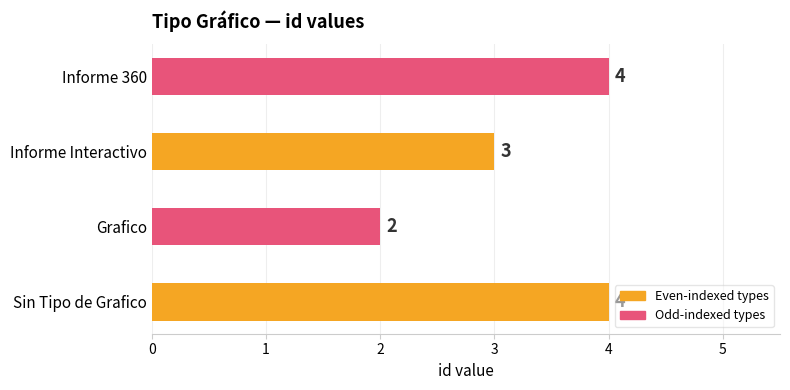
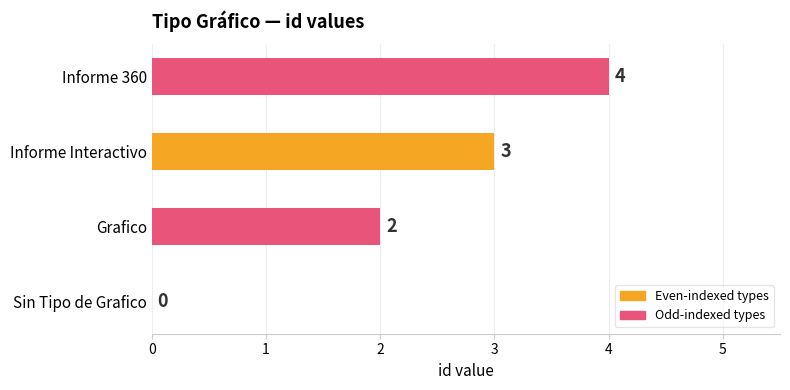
Sin Tipo de Grafico: 4 -> 0
